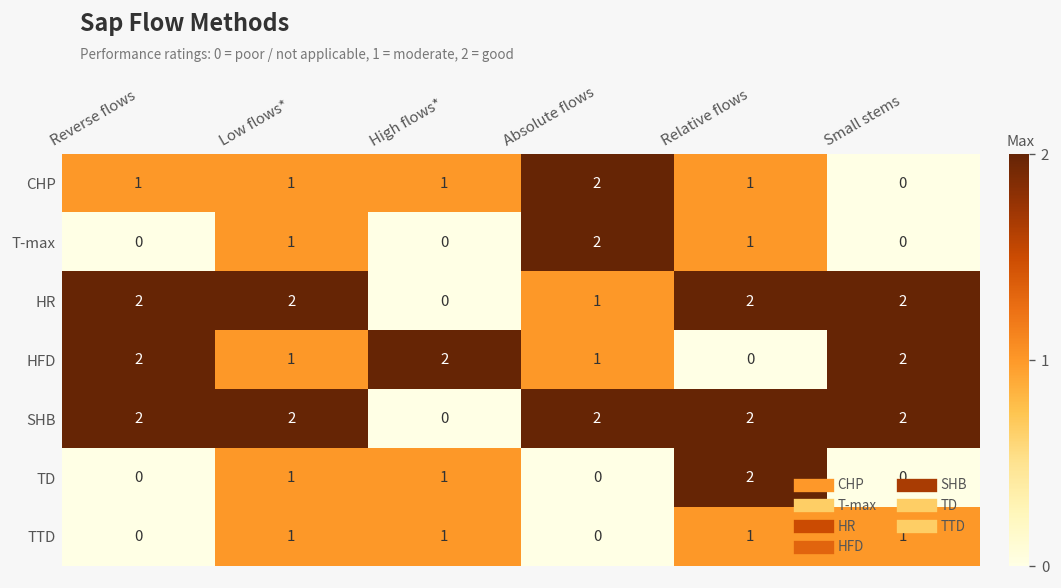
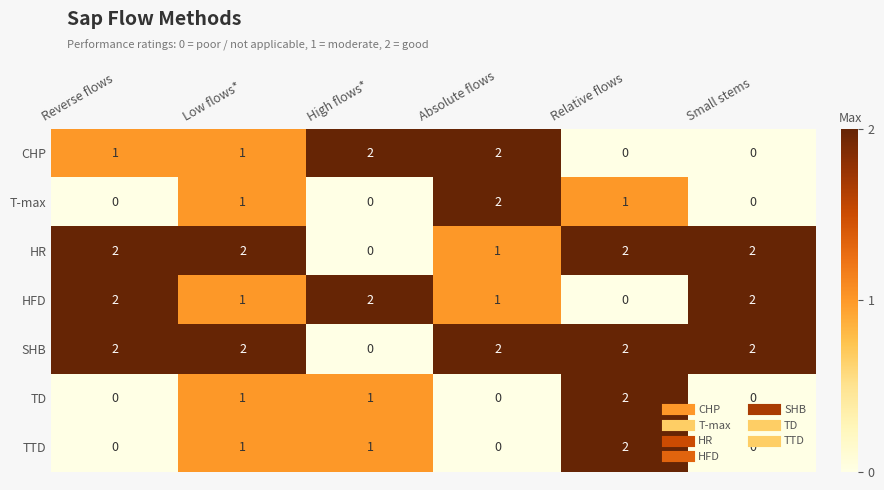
CHP, High flows*: 1 -> 2
CHP, Relative flows: 1 -> 0
TTD, Relative flows: 1 -> 2
TTD, Small stems: 1 -> 0
